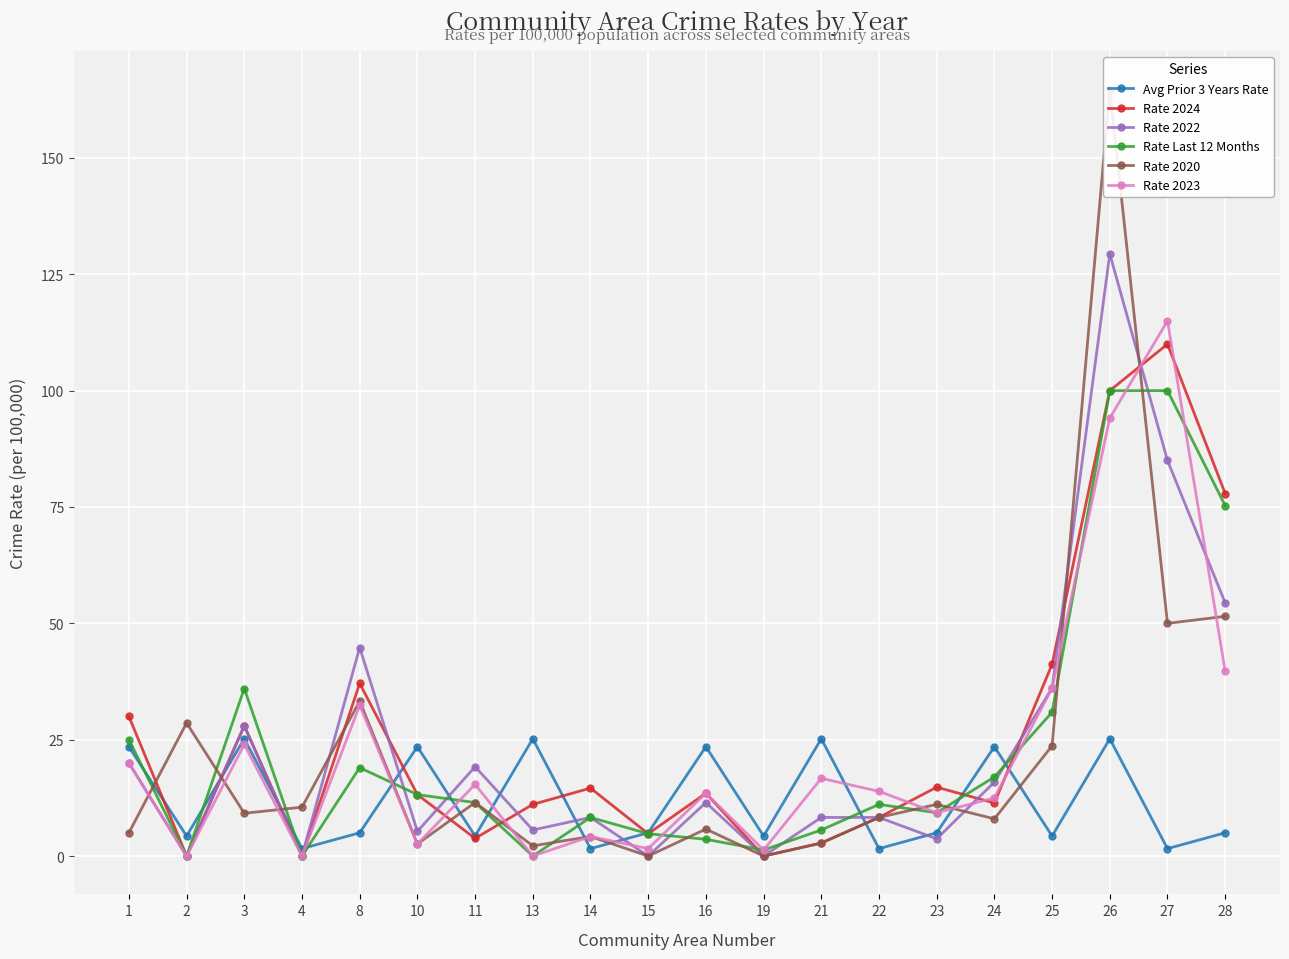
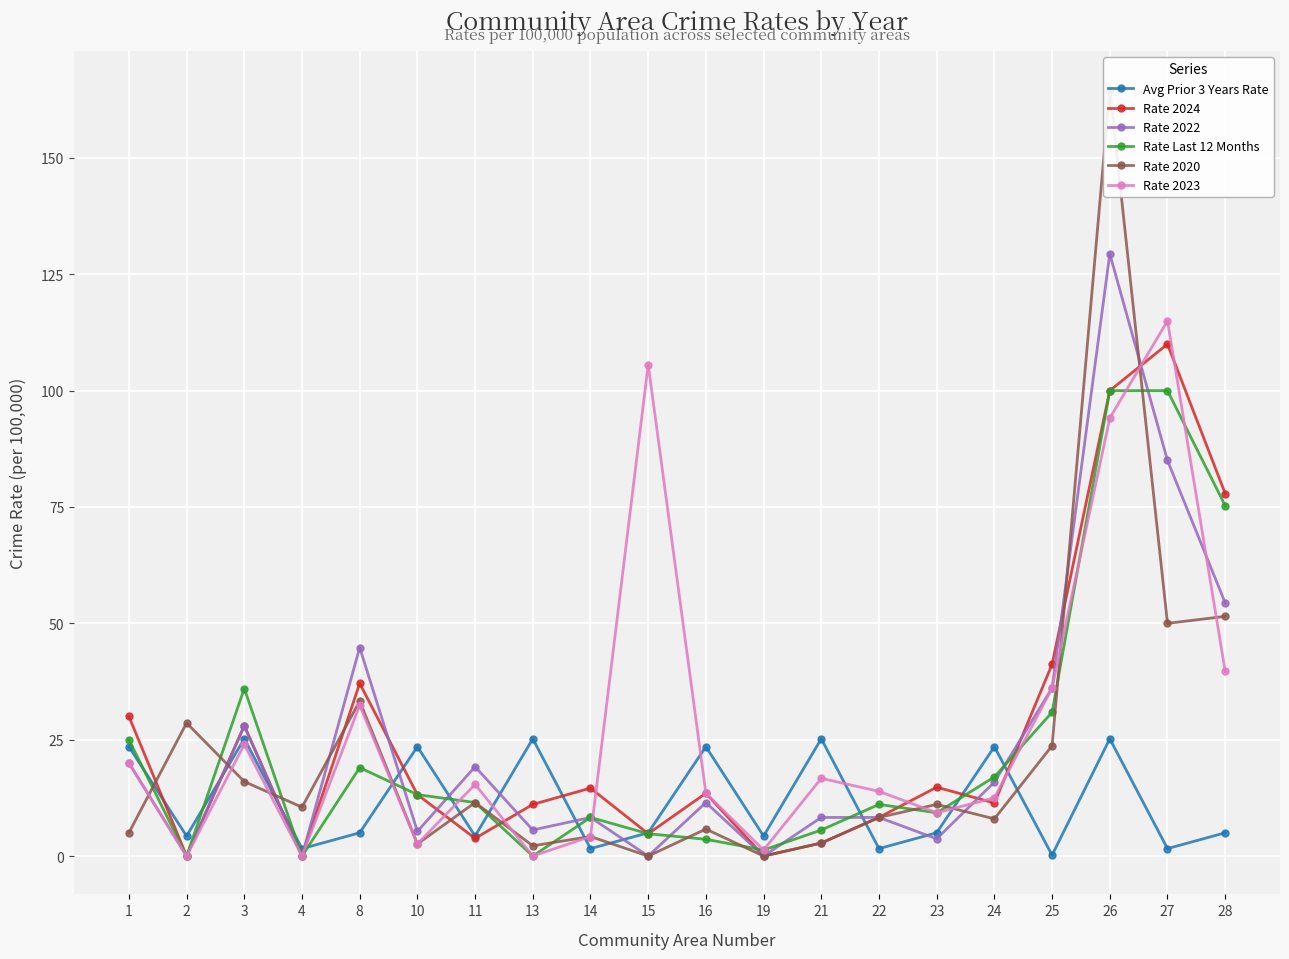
Rate 2020, 3: 9 -> 16
Rate 2023, 15: 2 -> 106
Avg Prior 3 Years Rate, 25: 4 -> 0
